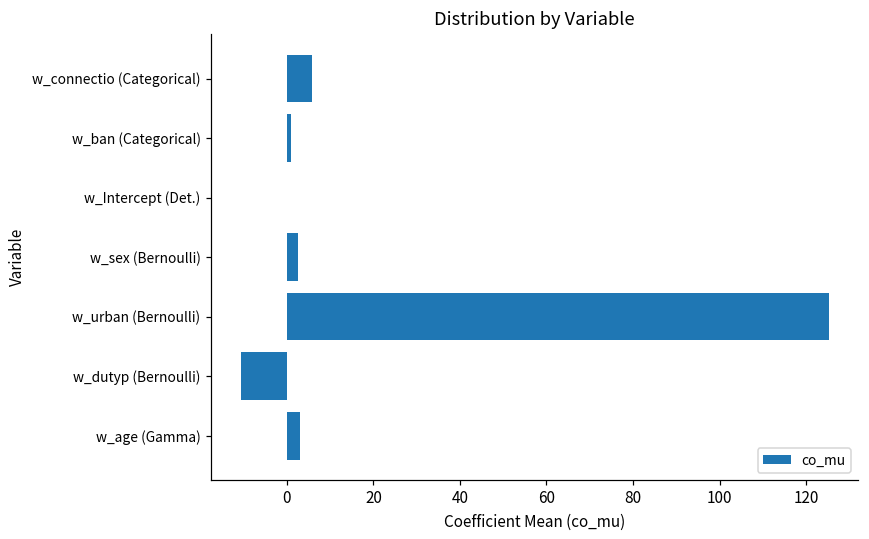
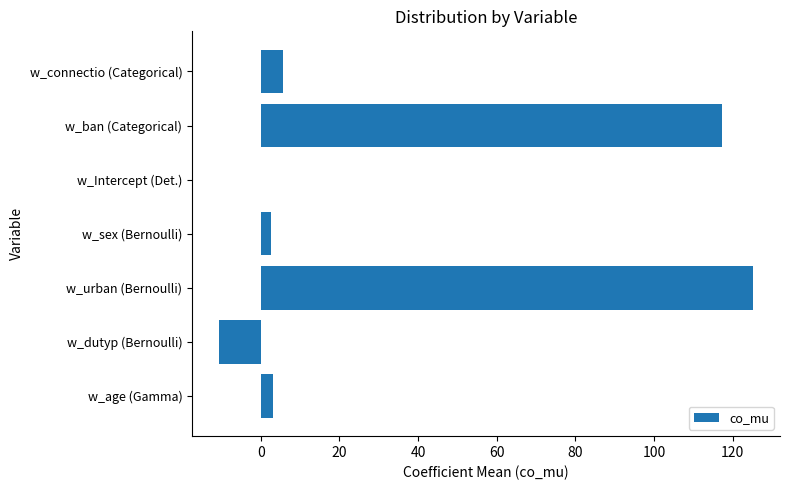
w_ban (Categorical): 1 -> 117
